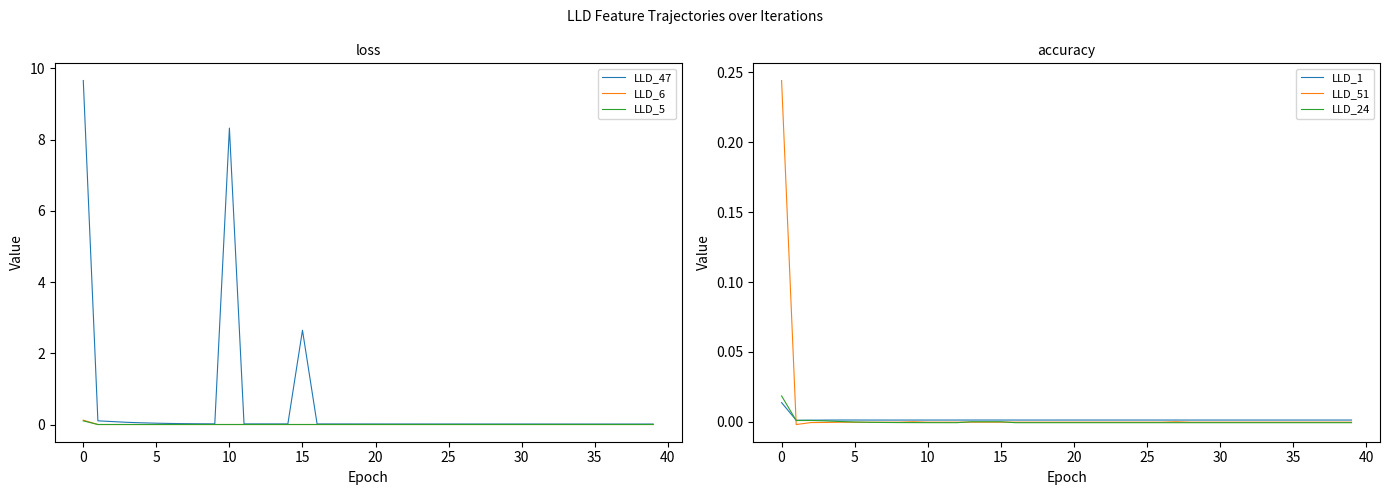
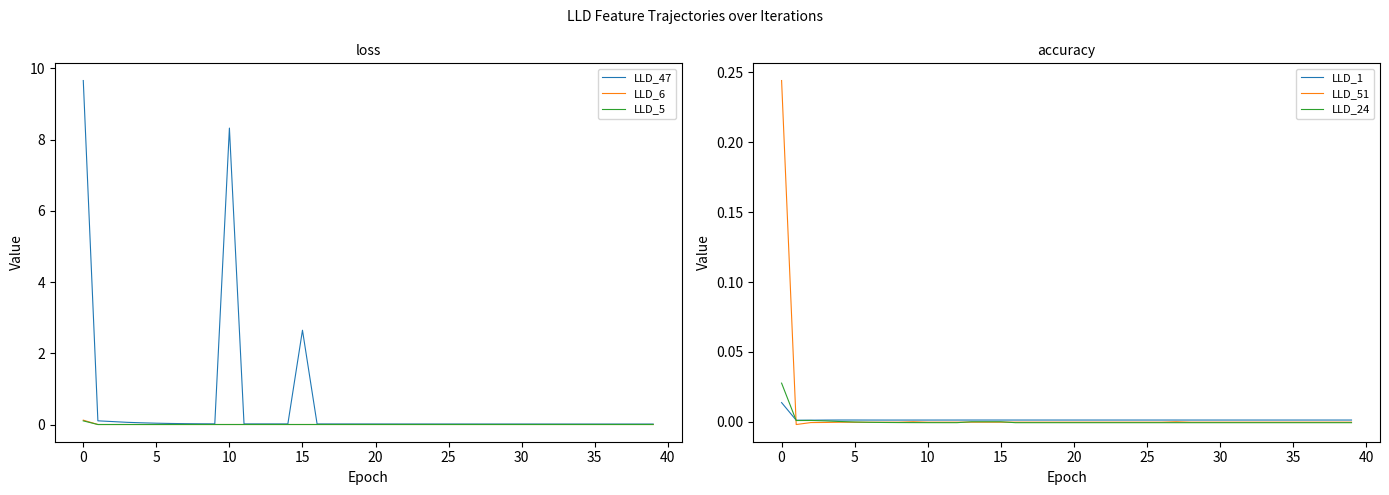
accuracy, LLD_24, 0: 0.018 -> 0.028
